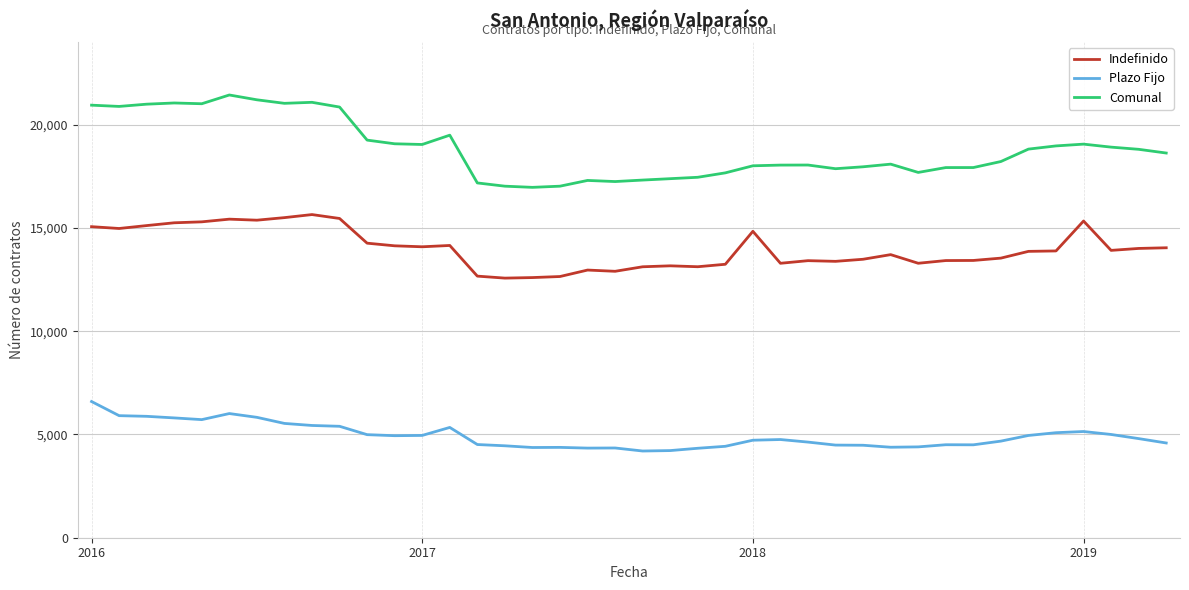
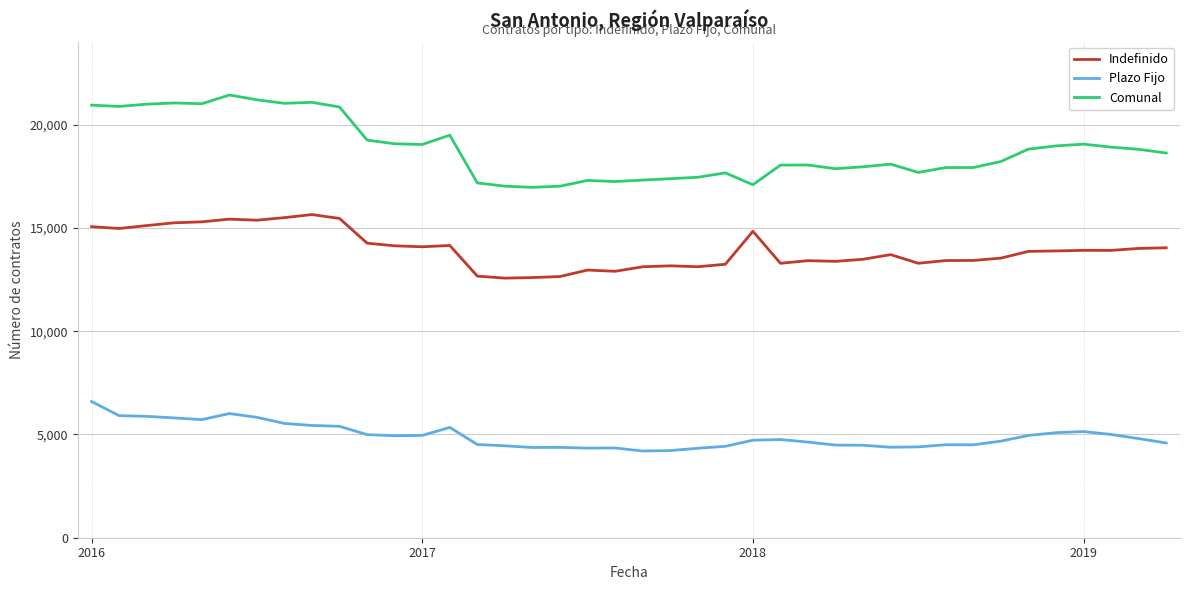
Comunal, 2018: 18,000 -> 17,100
Indefinido, 2019: 15,300 -> 13,900
